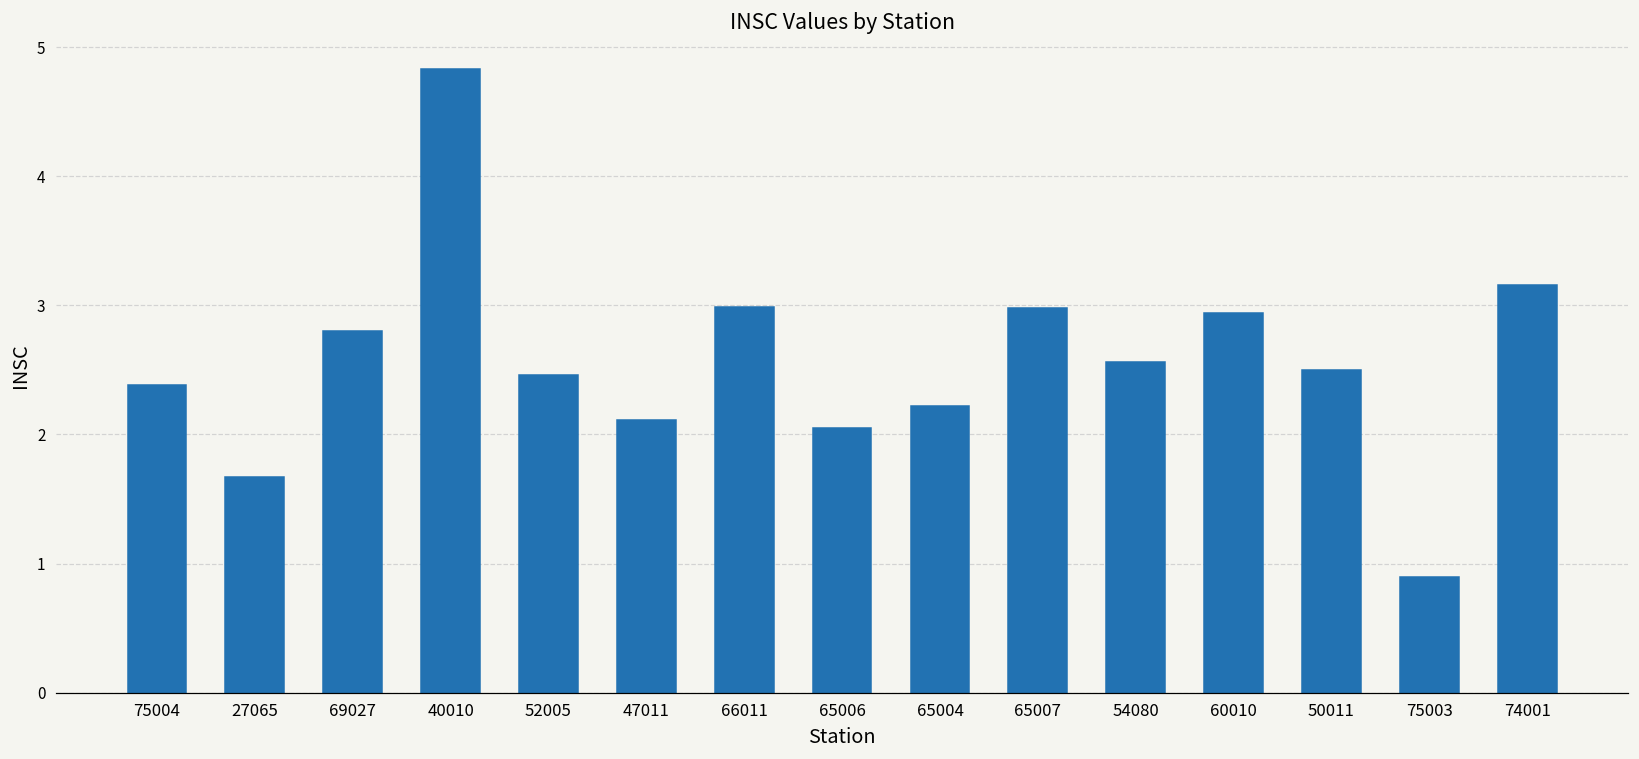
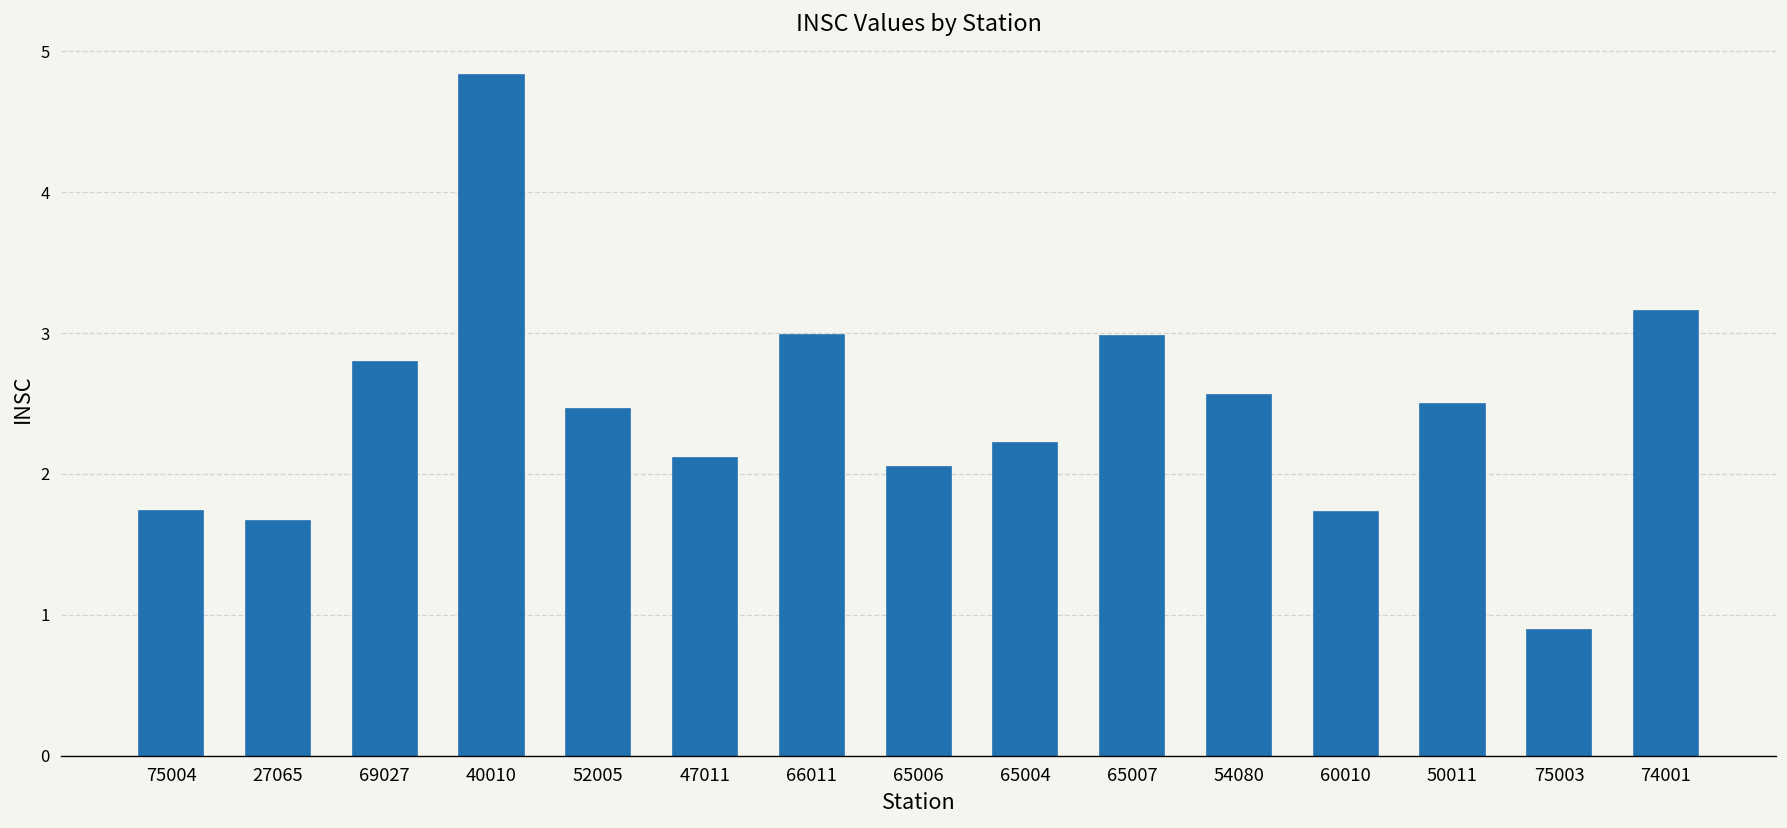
75004: 2.38 -> 1.74
60010: 2.94 -> 1.73
